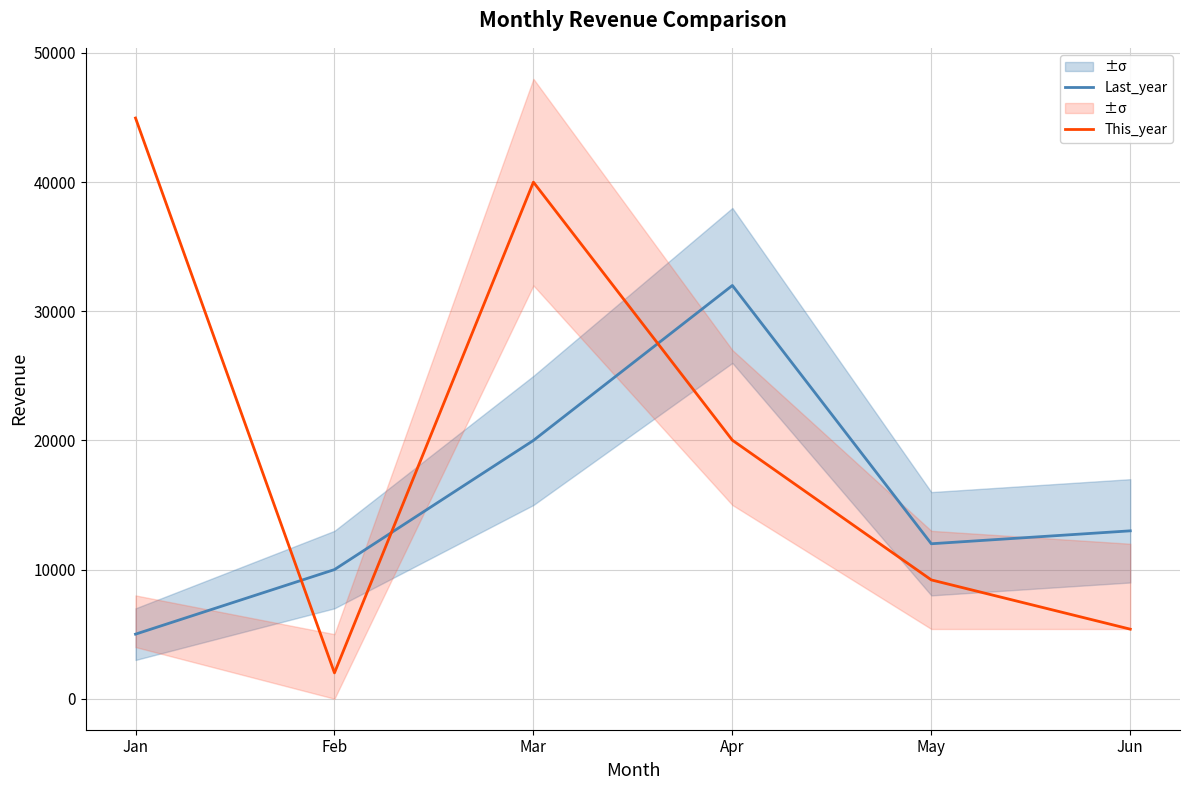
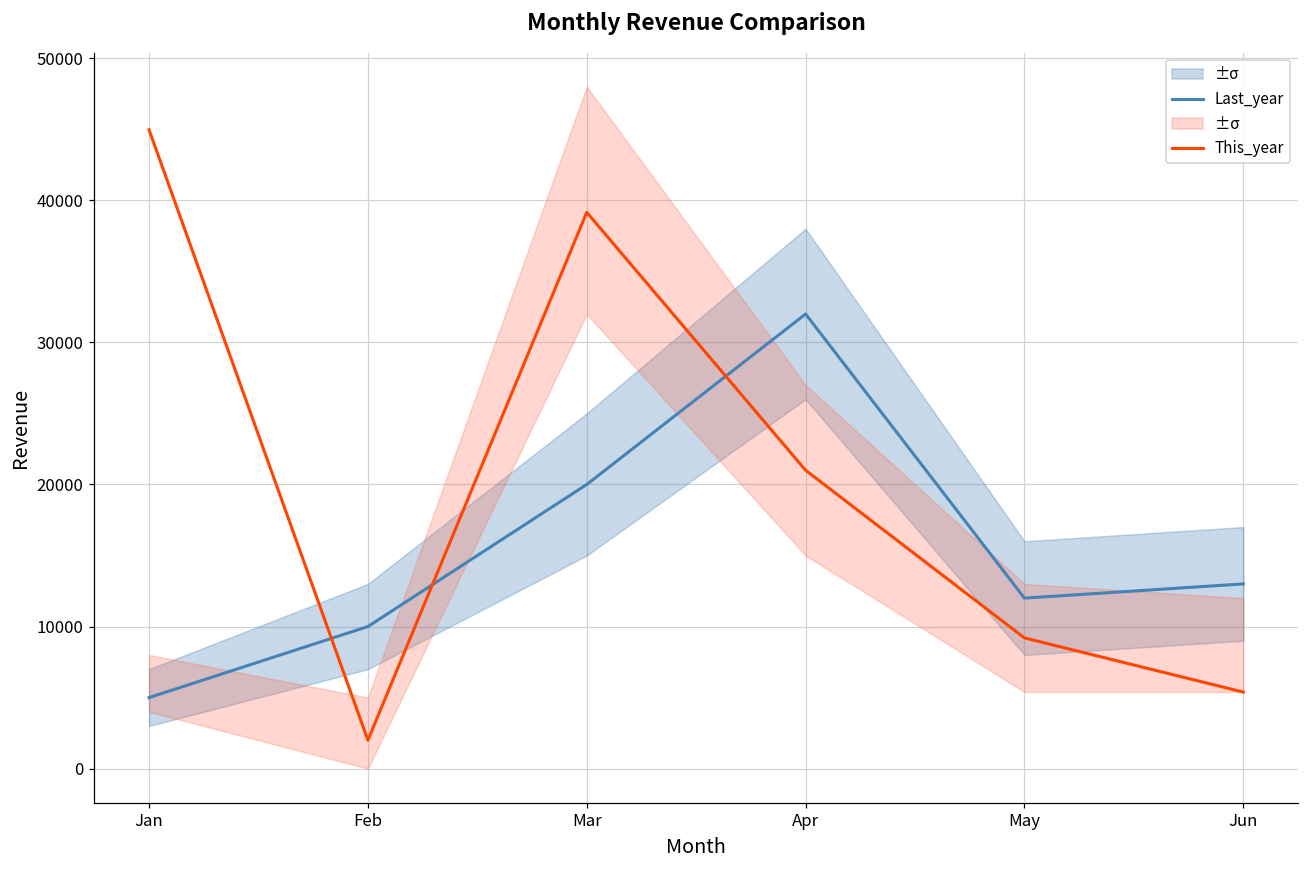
This_year, Mar: 40000 -> 39200
This_year, Apr: 20000 -> 21000
